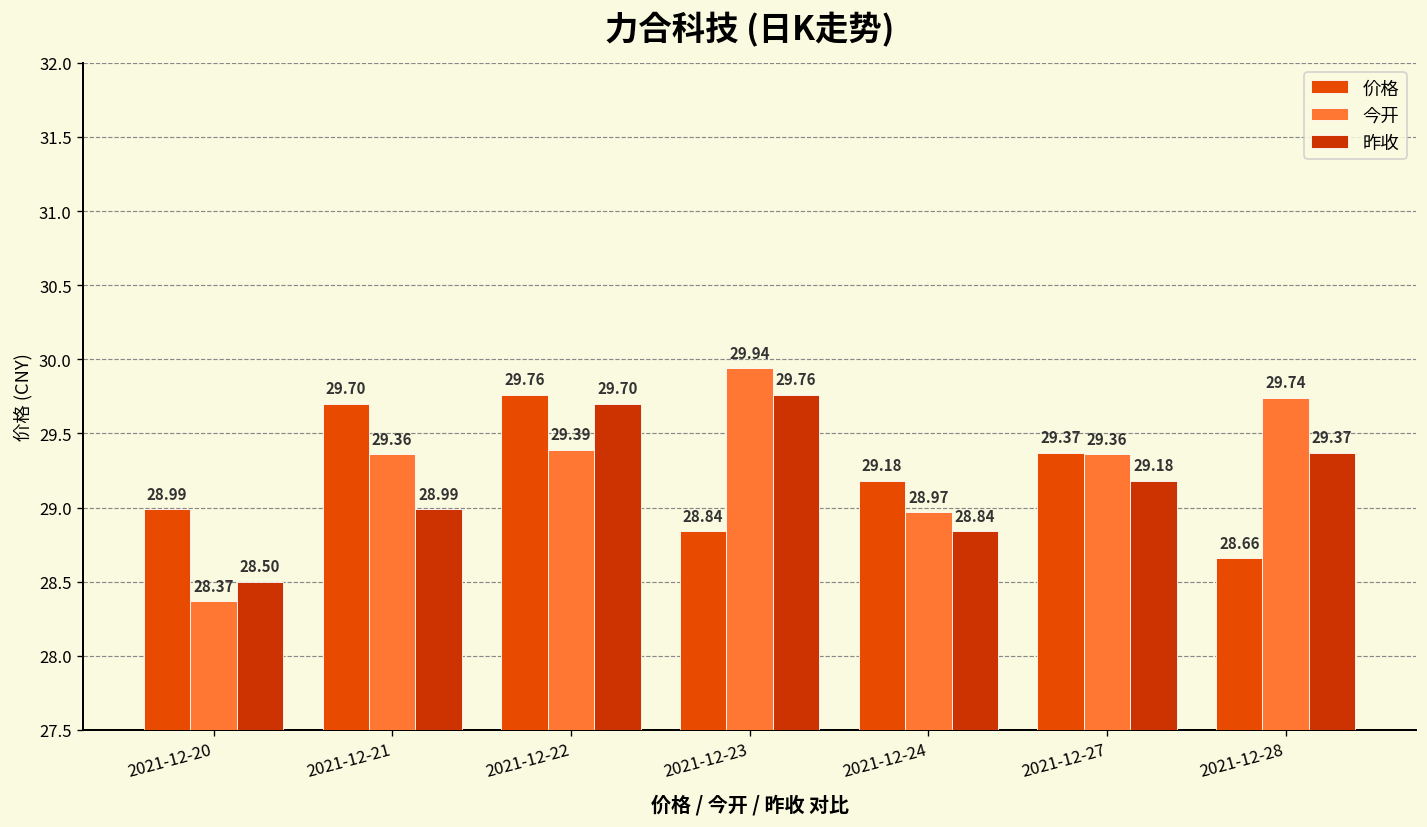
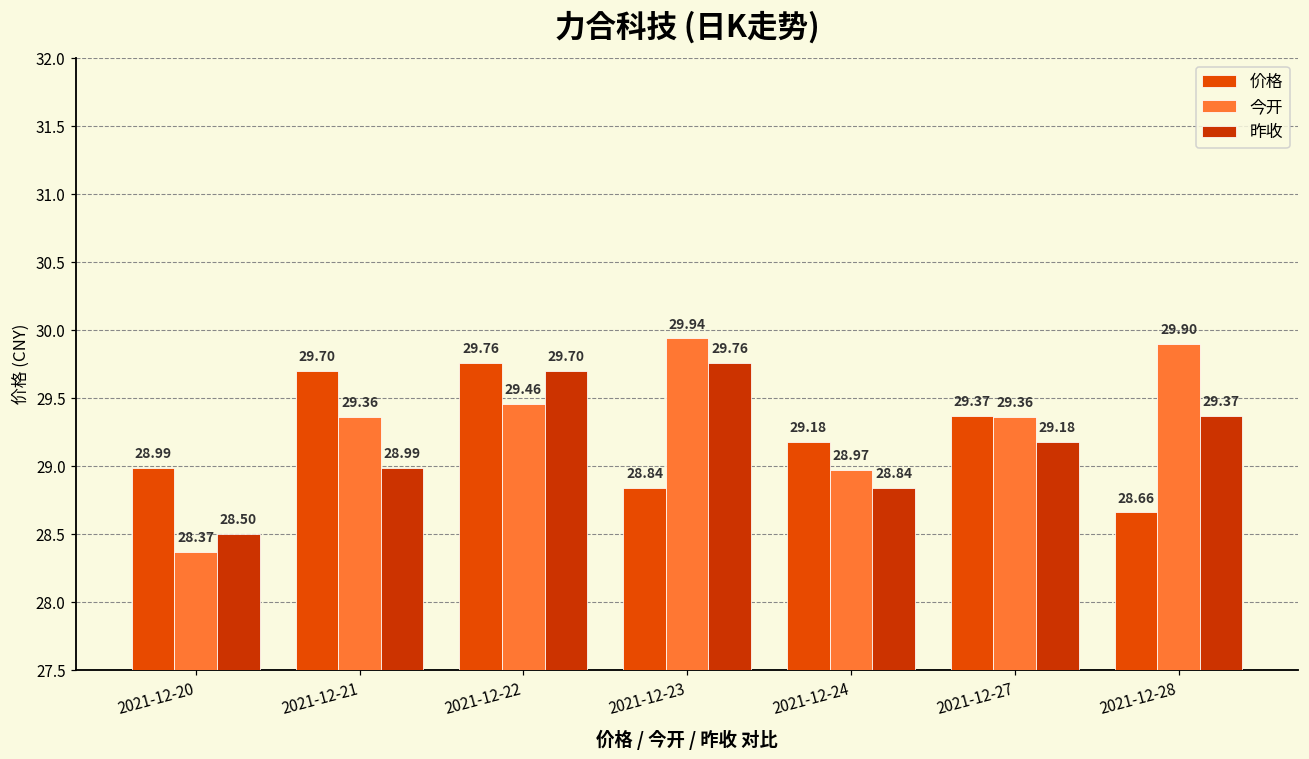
今开, 2021-12-22: 29.39 -> 29.46
今开, 2021-12-28: 29.74 -> 29.90
